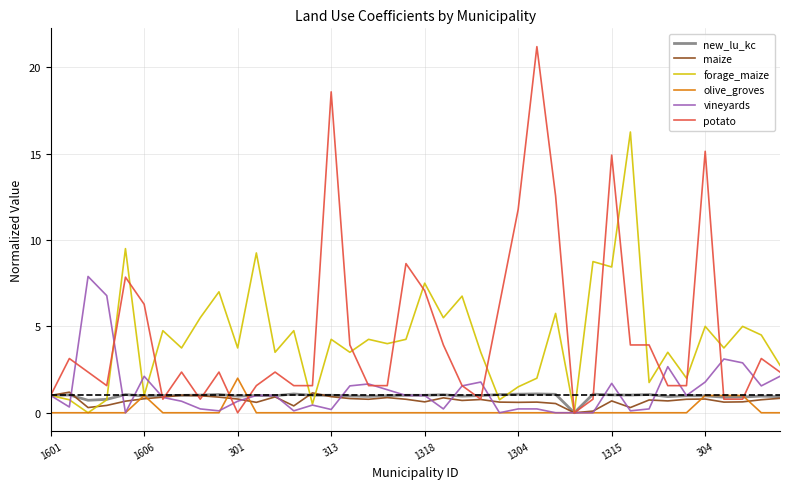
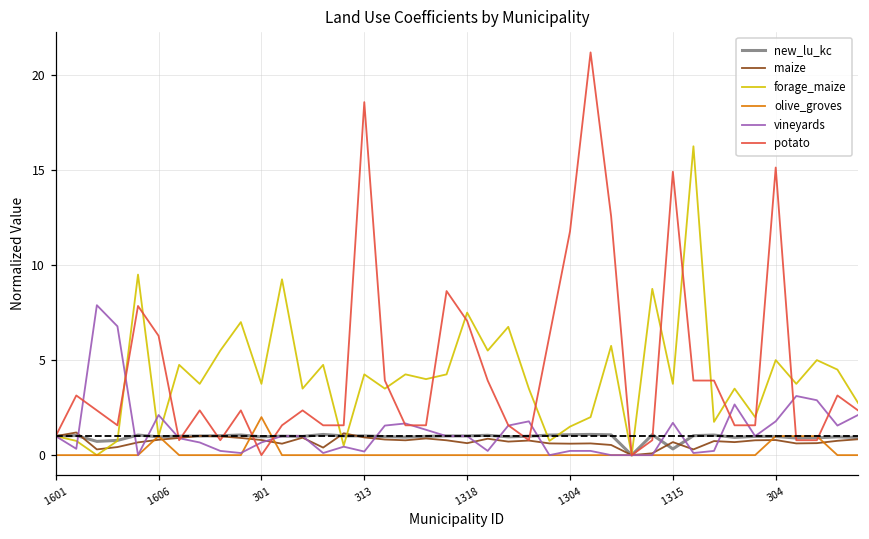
new_lu_kc, 1315: 1.0 -> 0.3
forage_maize, 1315: 8.4 -> 3.8
